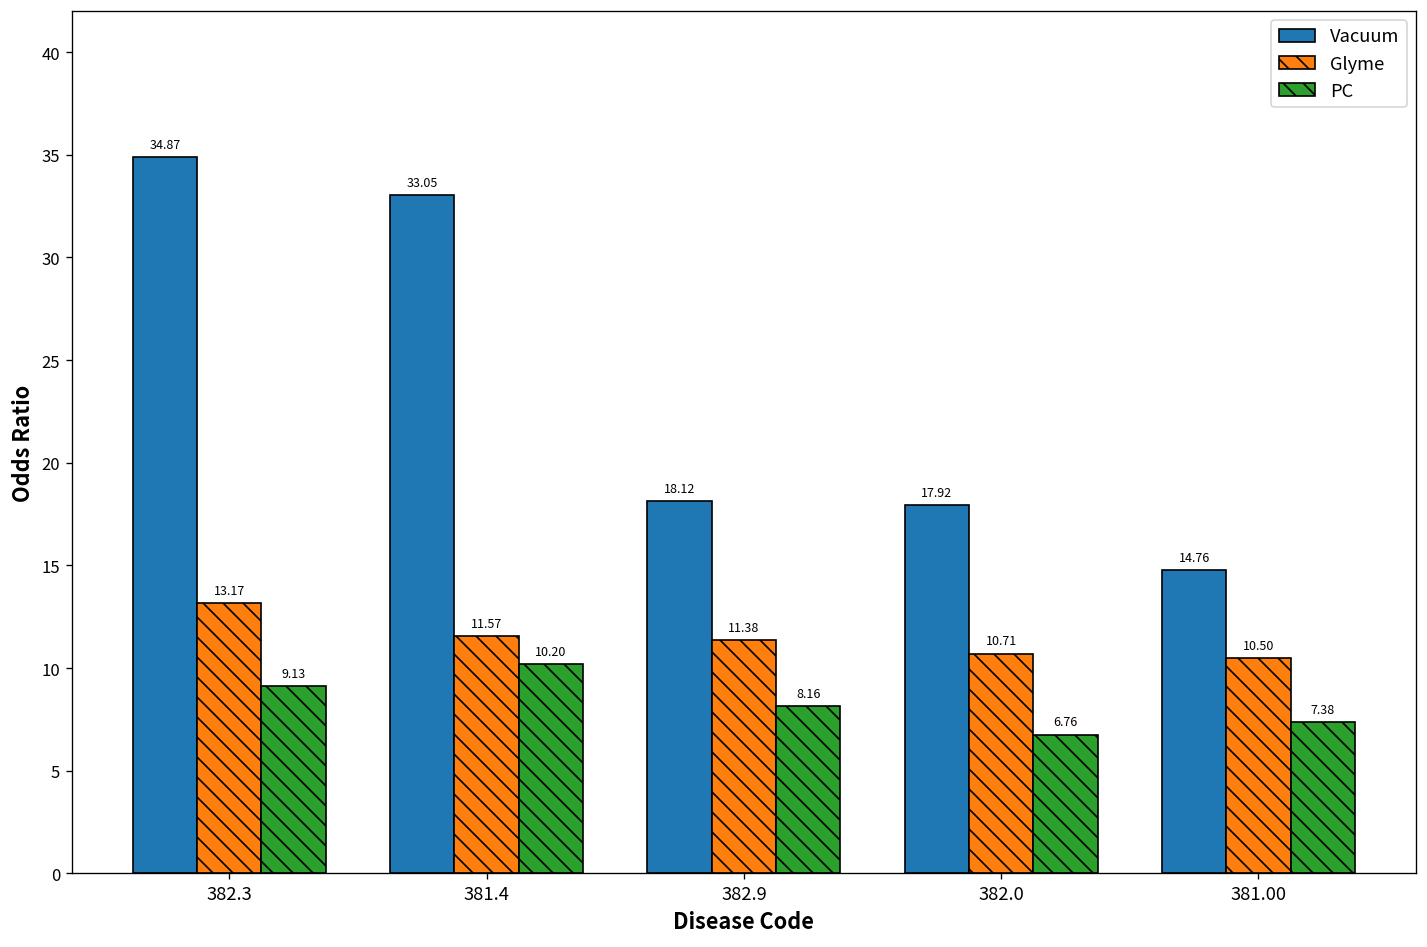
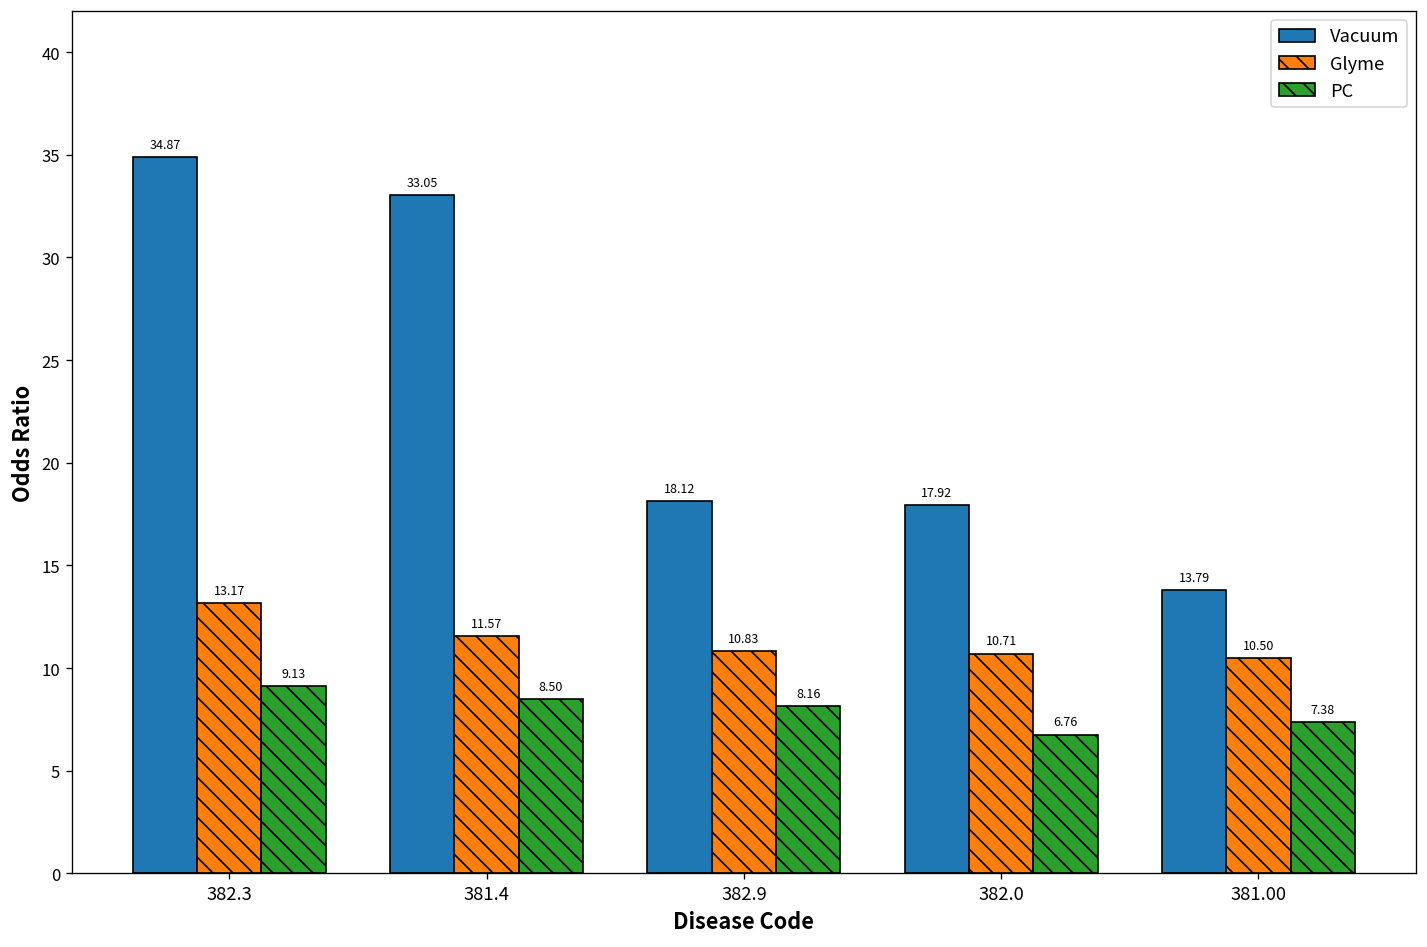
PC, 381.4: 10.20 -> 8.50
Glyme, 382.9: 11.38 -> 10.83
Vacuum, 381.00: 14.76 -> 13.79
